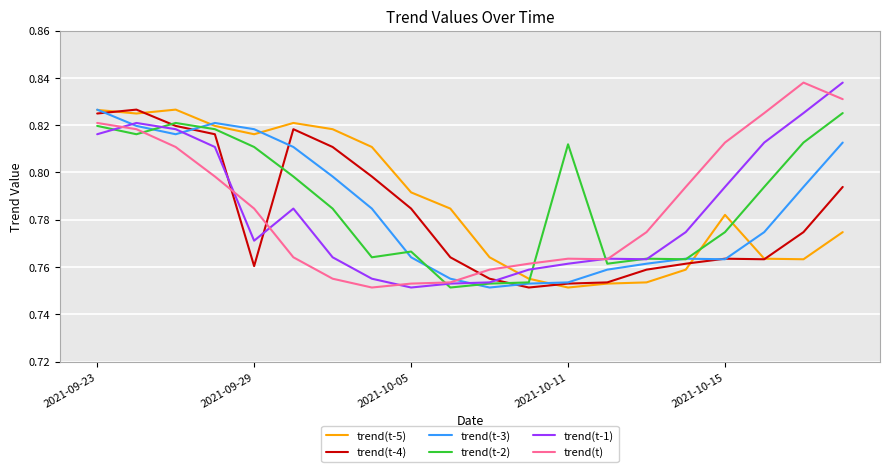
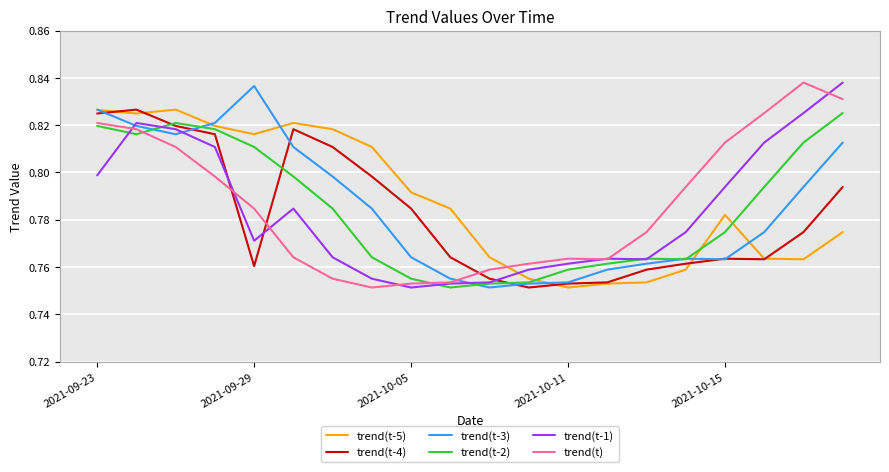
trend(t-1), 2021-09-23: 0.816 -> 0.799
trend(t-3), 2021-09-29: 0.818 -> 0.837
trend(t-2), 2021-10-05: 0.767 -> 0.755
trend(t-2), 2021-10-11: 0.812 -> 0.759
